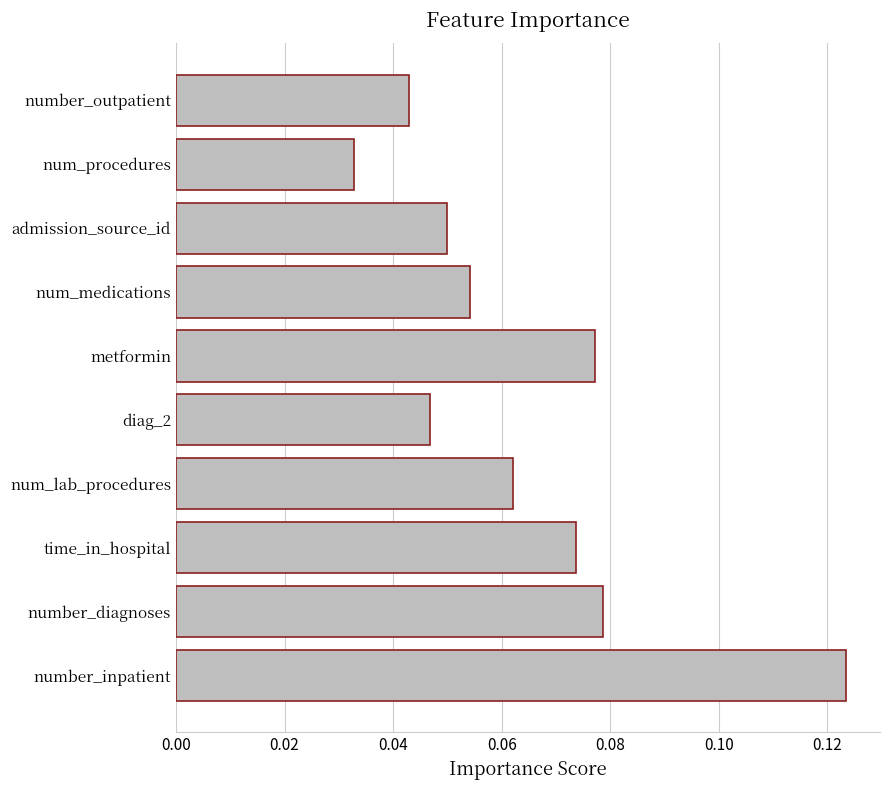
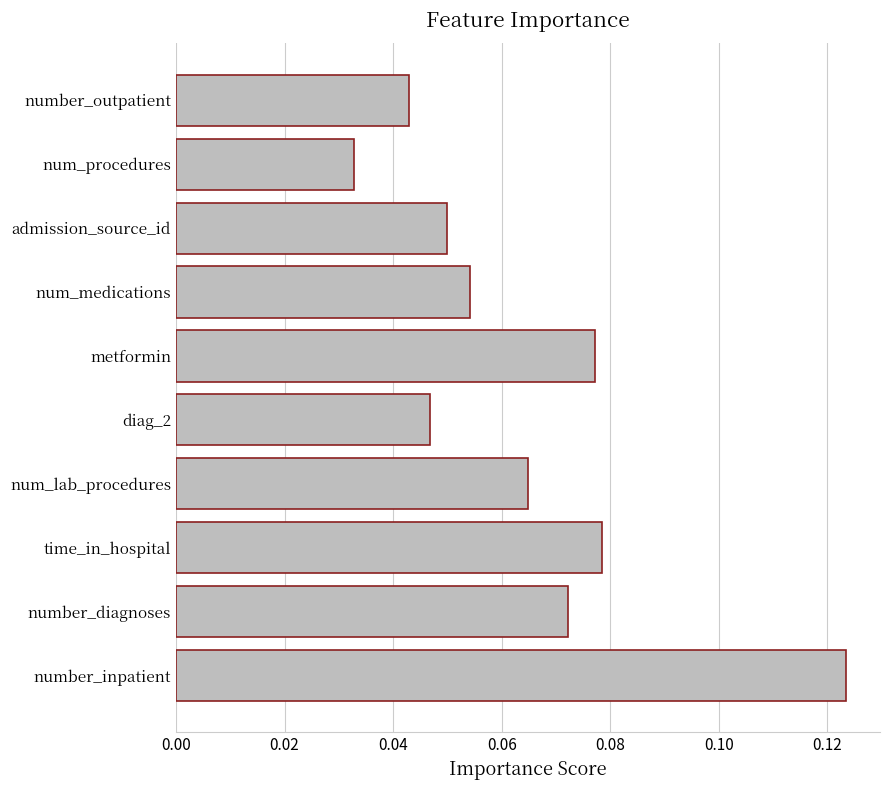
num_lab_procedures: 0.062 -> 0.065
time_in_hospital: 0.074 -> 0.078
number_diagnoses: 0.079 -> 0.072
